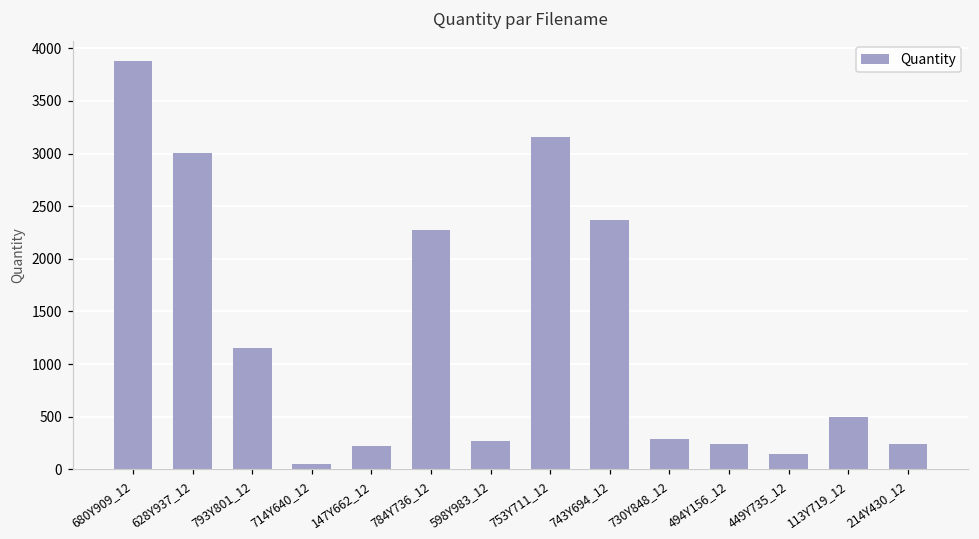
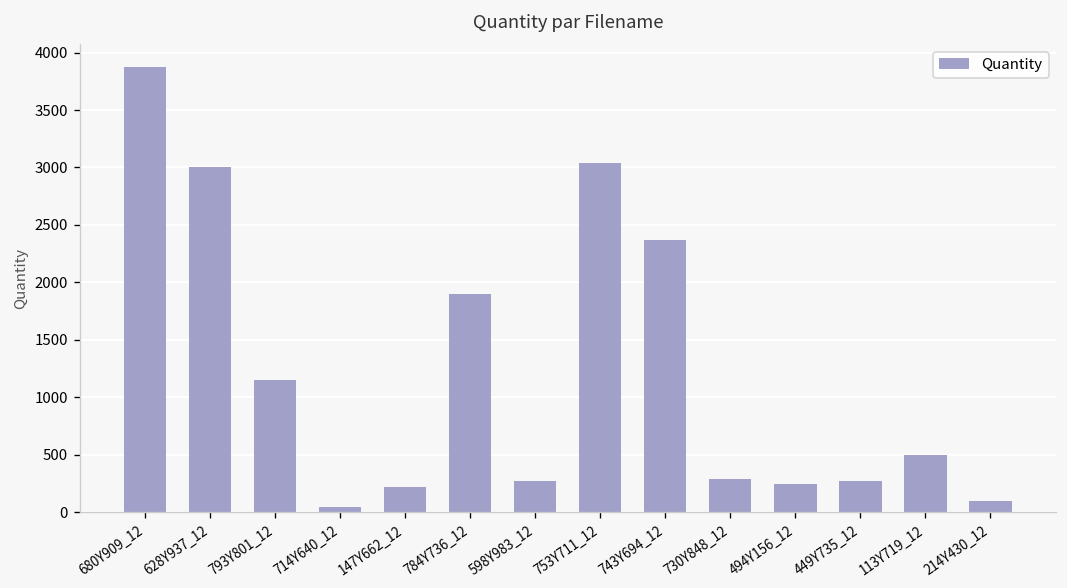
784Y736_12: 2300 -> 1900
753Y711_12: 3200 -> 3000
449Y735_12: 100 -> 300
214Y430_12: 200 -> 100
